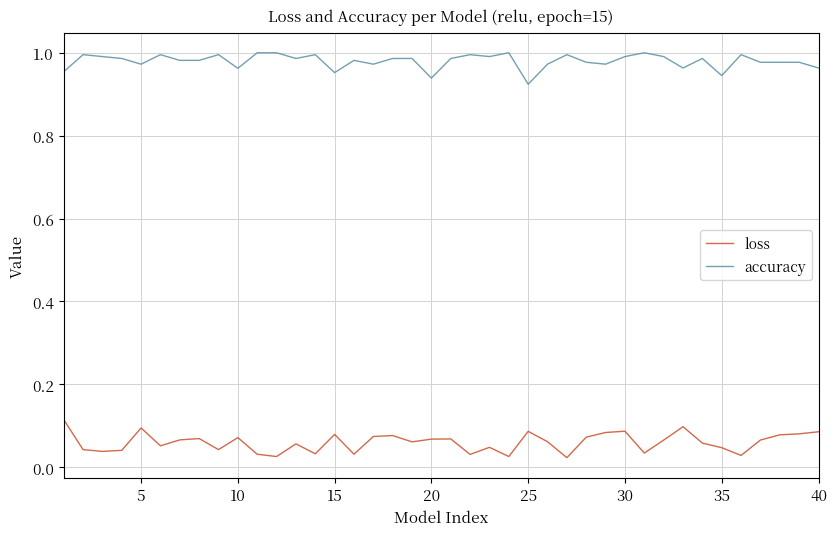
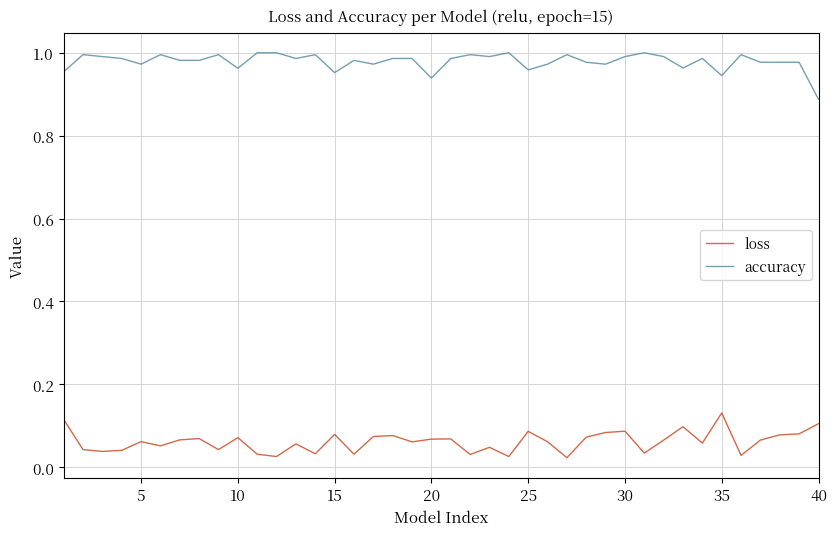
loss, 5: 0.09 -> 0.06
accuracy, 25: 0.92 -> 0.96
loss, 35: 0.05 -> 0.13
loss, 40: 0.09 -> 0.11
accuracy, 40: 0.96 -> 0.89
